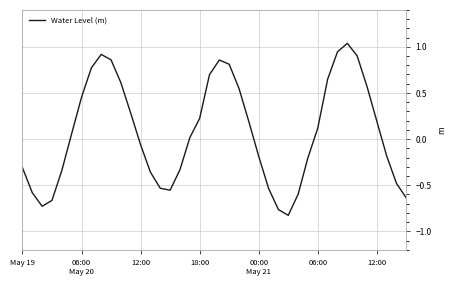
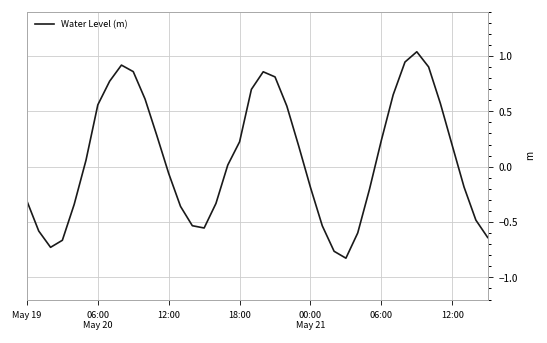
06:00 May 20: 0.5 -> 0.6
06:00: 0.1 -> 0.2
